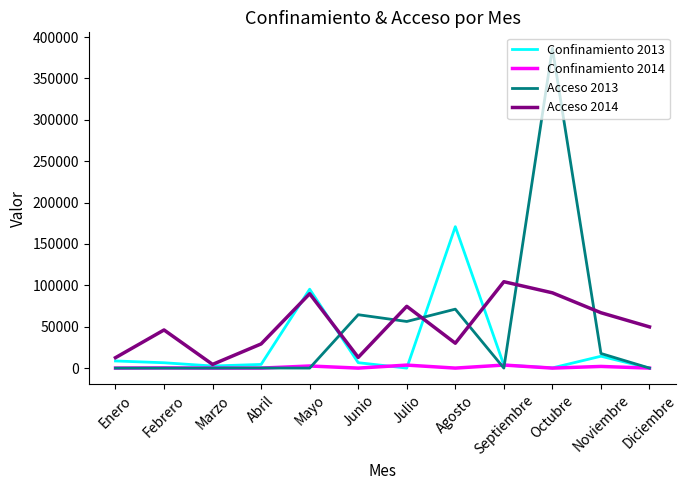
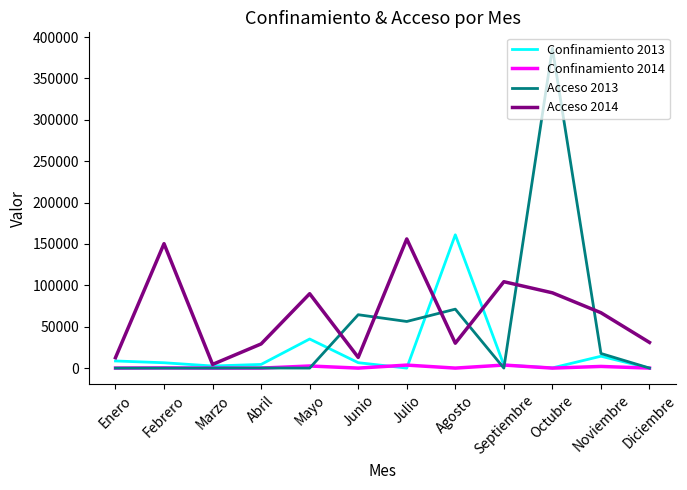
Acceso 2014, Febrero: 50000 -> 150000
Confinamiento 2013, Mayo: 100000 -> 40000
Acceso 2014, Julio: 70000 -> 160000
Confinamiento 2013, Agosto: 170000 -> 160000
Acceso 2014, Diciembre: 50000 -> 30000
